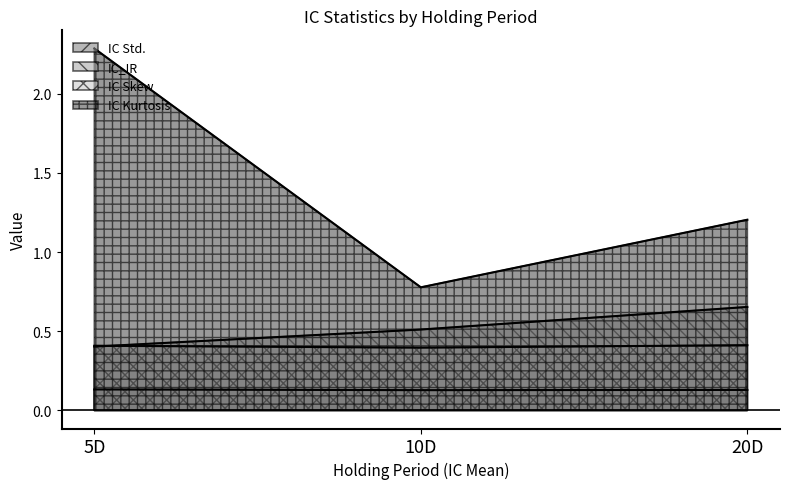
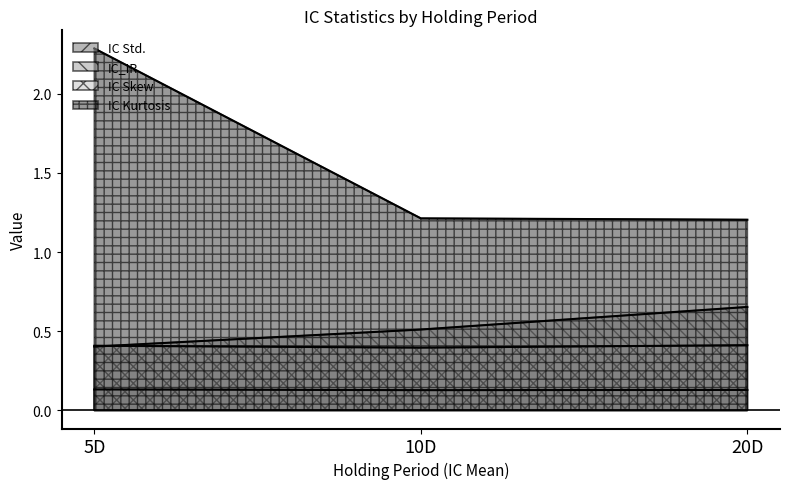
IC Kurtosis, 10D: 0.78 -> 1.21
